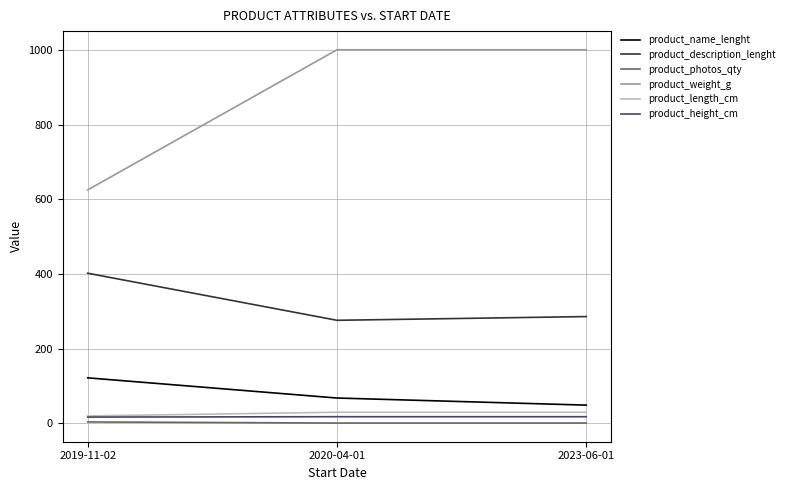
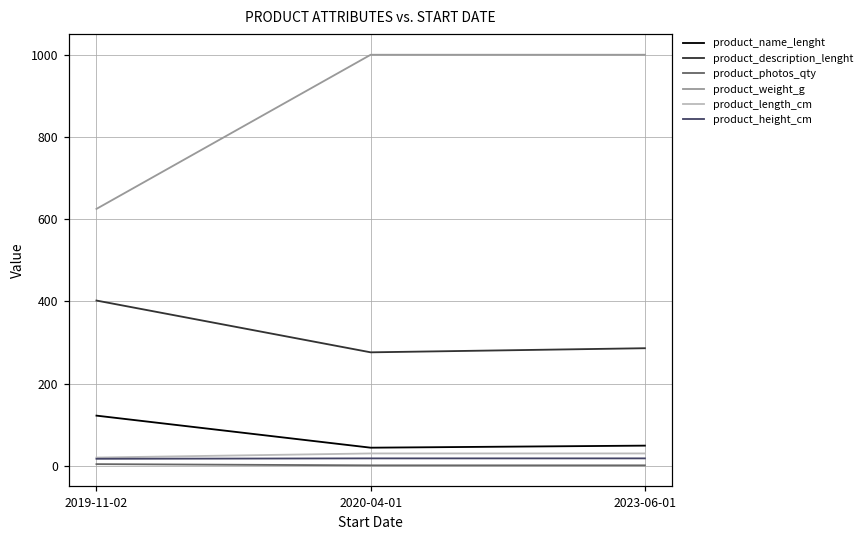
product_name_lenght, 2020-04-01: 70 -> 40
